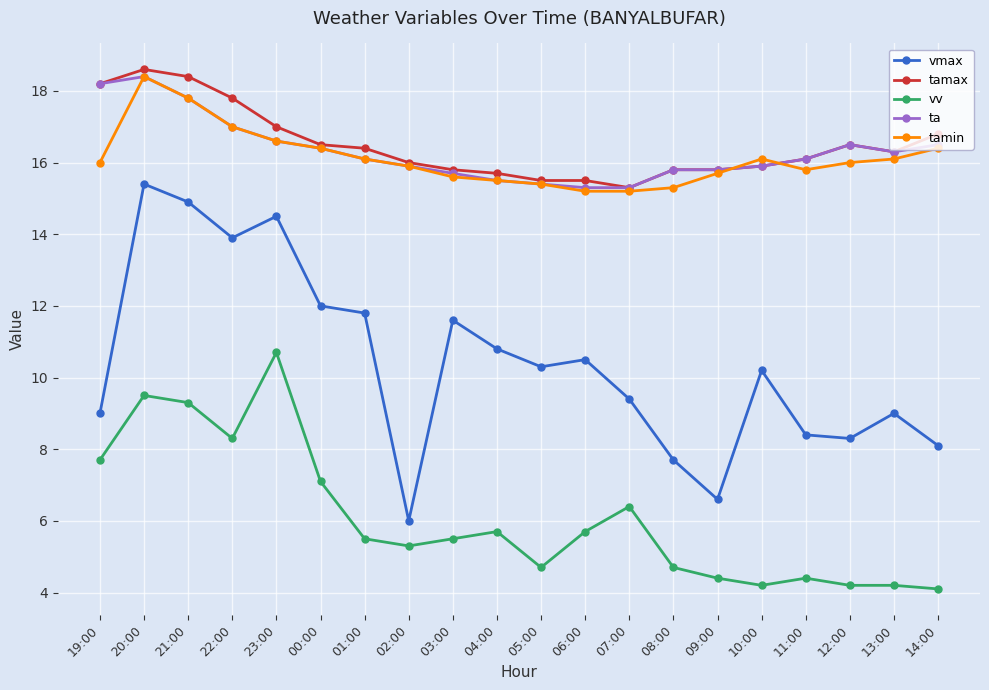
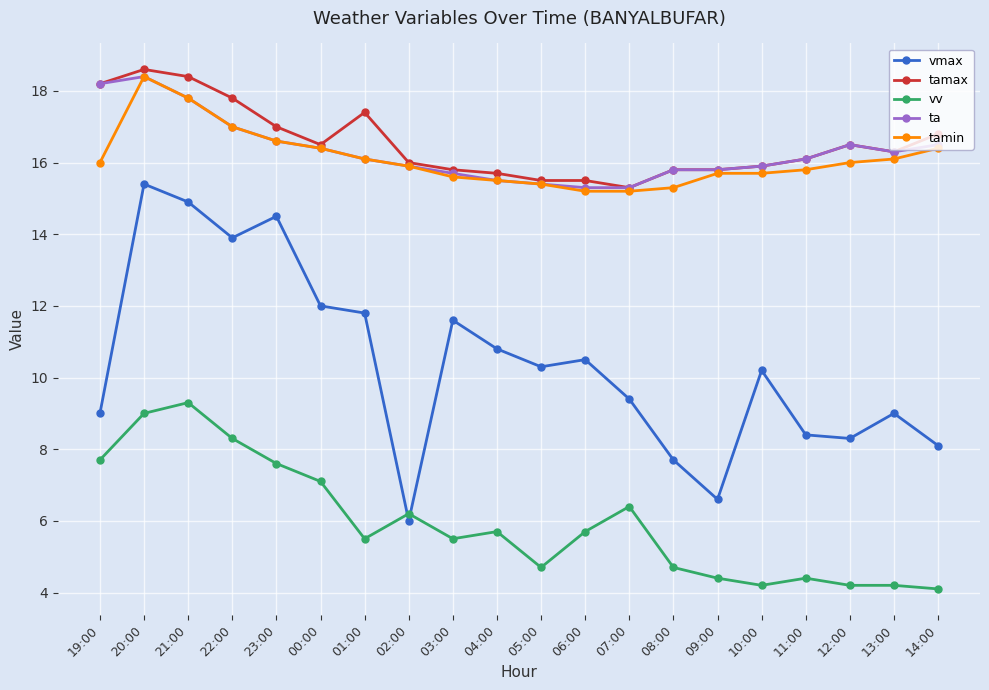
vv, 20:00: 9.5 -> 9.0
vv, 23:00: 10.7 -> 7.6
tamax, 01:00: 16.4 -> 17.4
vv, 02:00: 5.3 -> 6.2
tamin, 10:00: 16.1 -> 15.7
